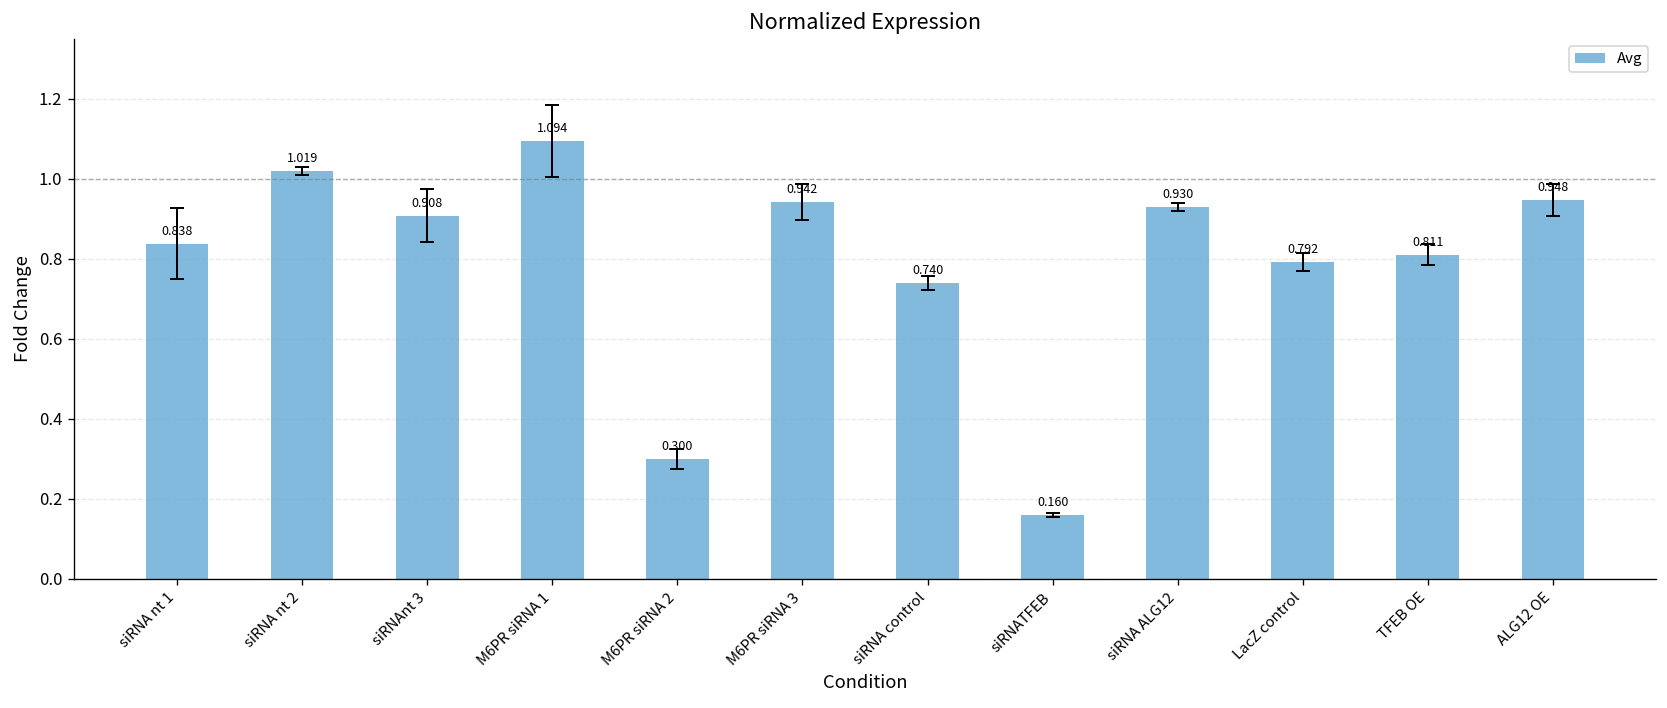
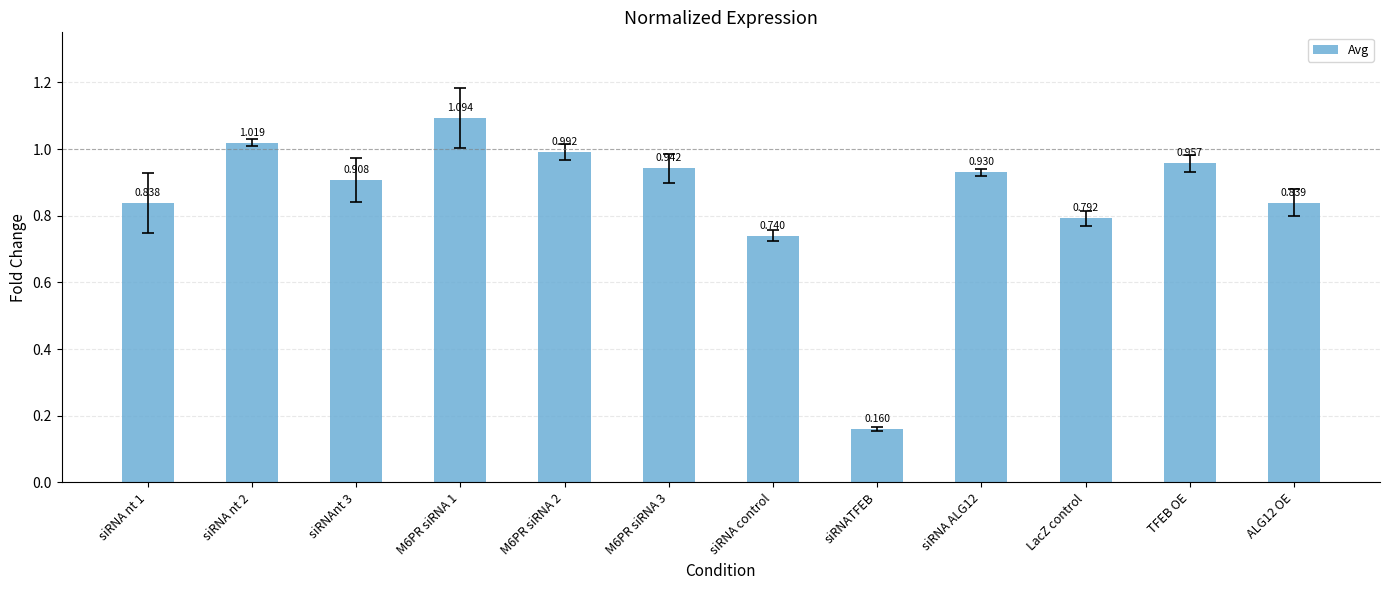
Avg, M6PR siRNA 2: 0.300 -> 0.992
Avg, TFEB OE: 0.811 -> 0.957
Avg, ALG12 OE: 0.948 -> 0.839
